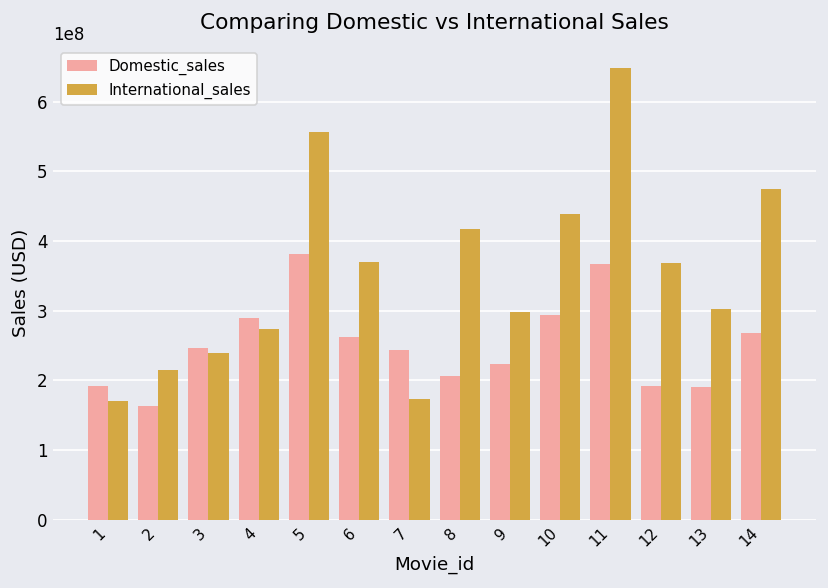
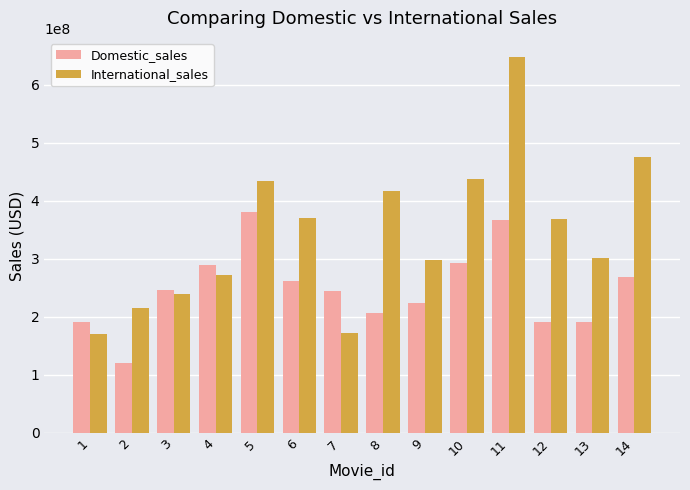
Domestic_sales, 2: 160000000 -> 120000000
International_sales, 5: 560000000 -> 430000000
